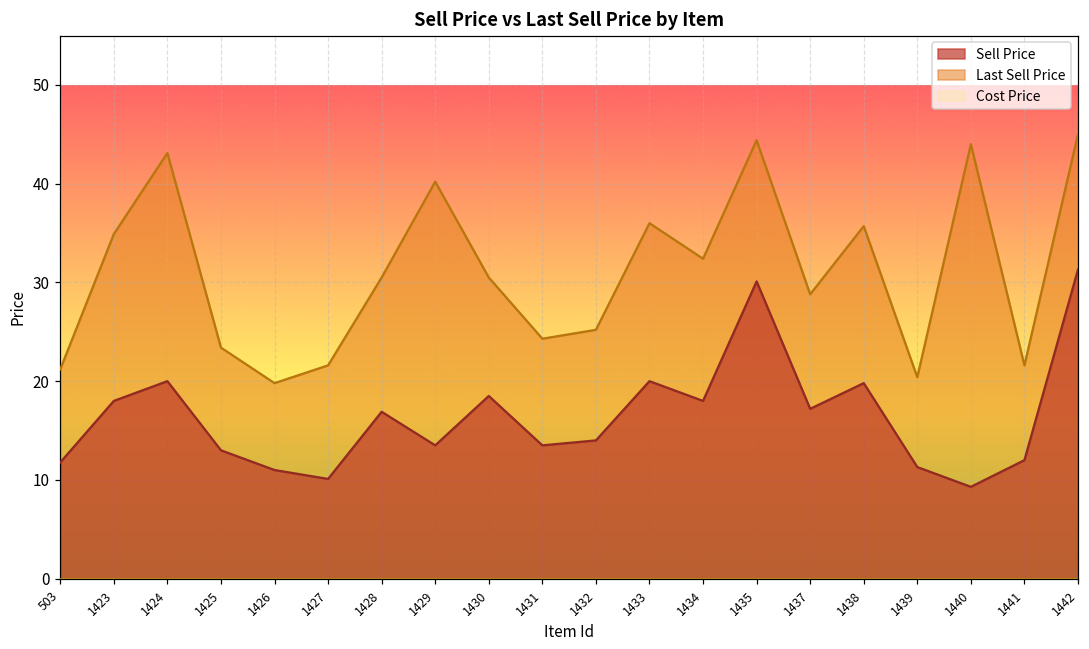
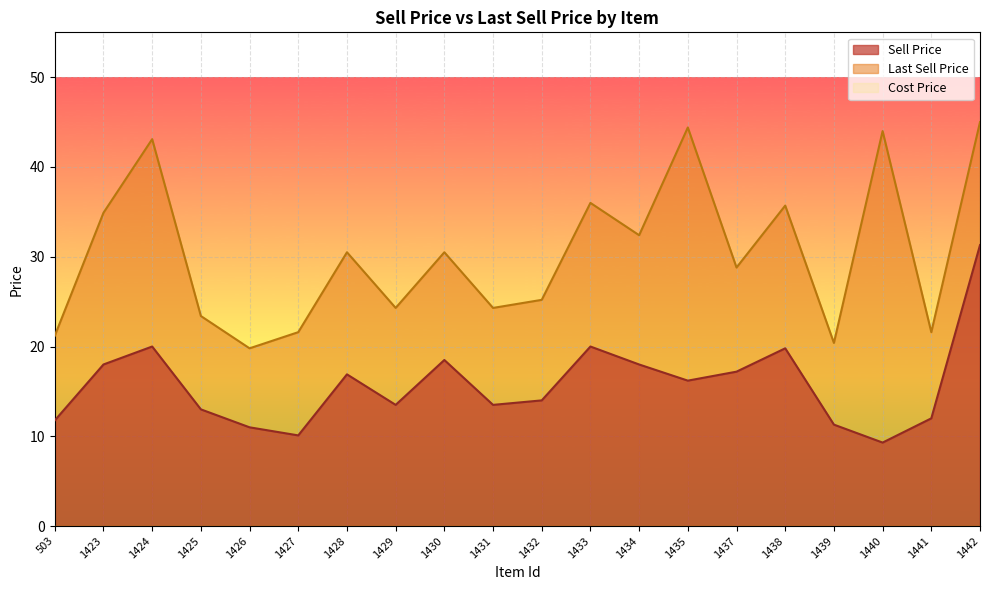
Last Sell Price, 1429: 40 -> 24
Sell Price, 1435: 30 -> 16
